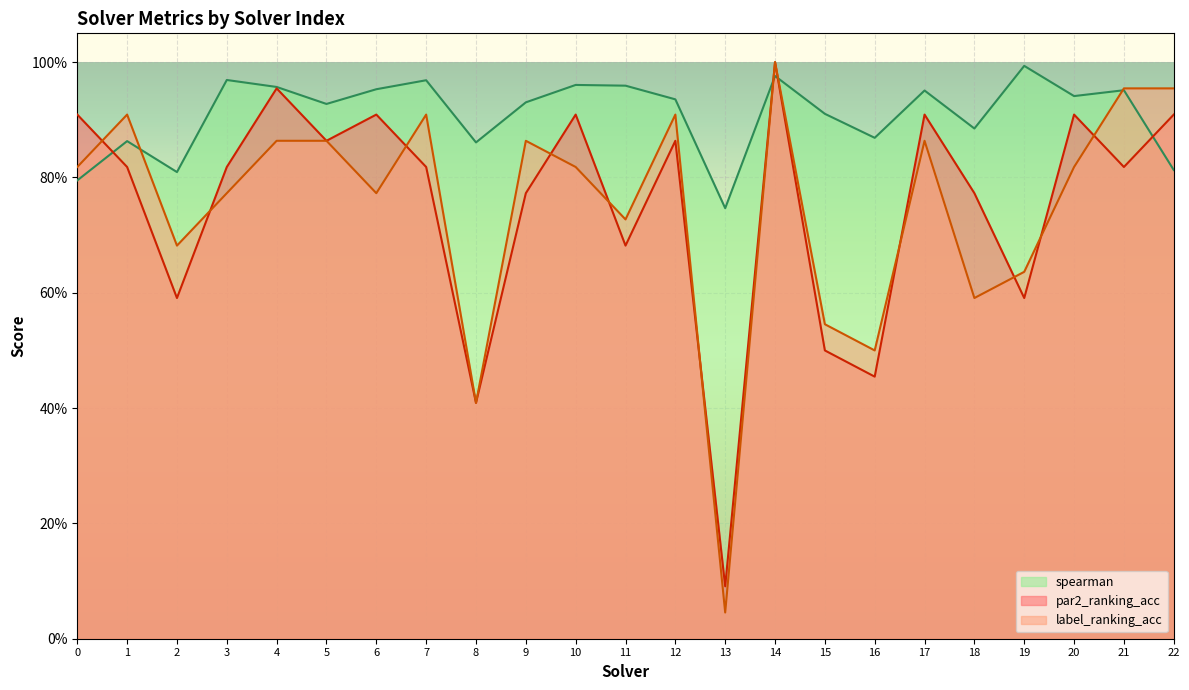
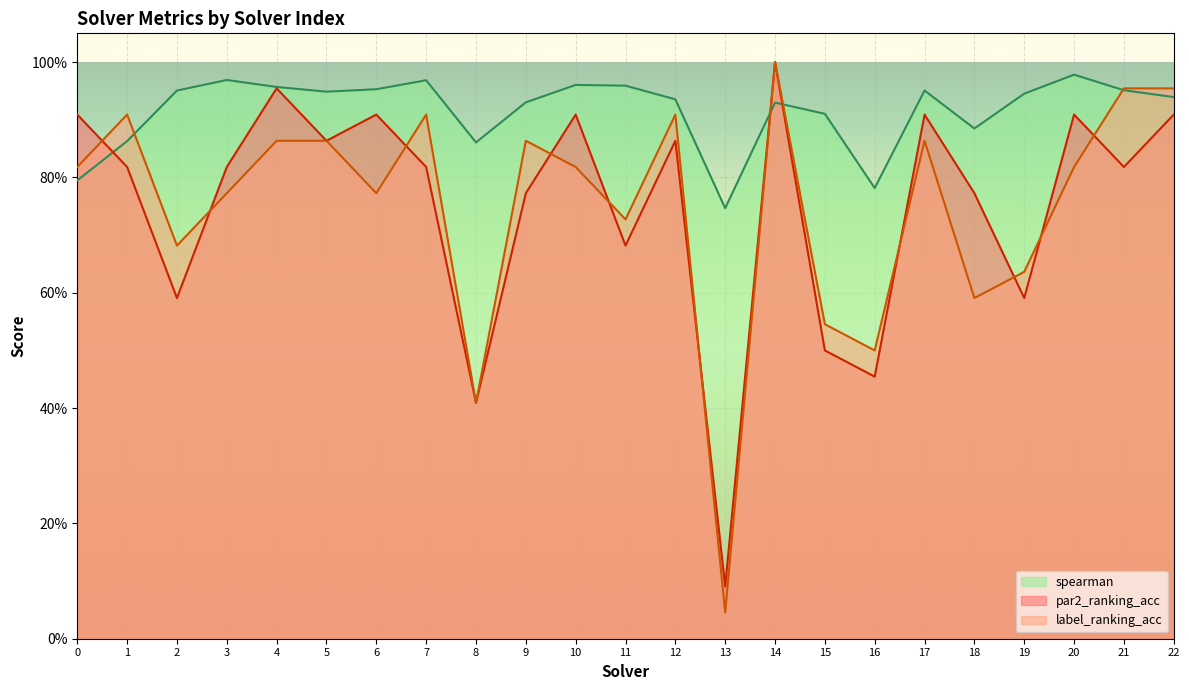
spearman, 2: 81% -> 95%
spearman, 5: 93% -> 95%
spearman, 14: 98% -> 93%
spearman, 16: 87% -> 78%
spearman, 19: 99% -> 95%
spearman, 20: 94% -> 98%
spearman, 22: 81% -> 94%
